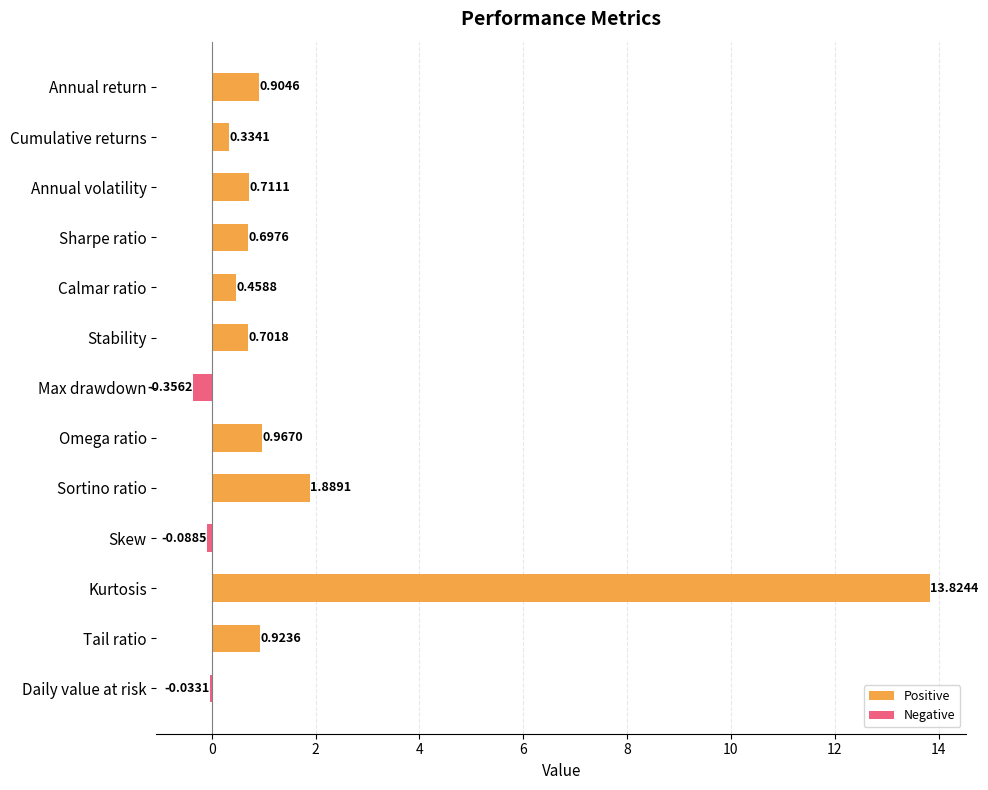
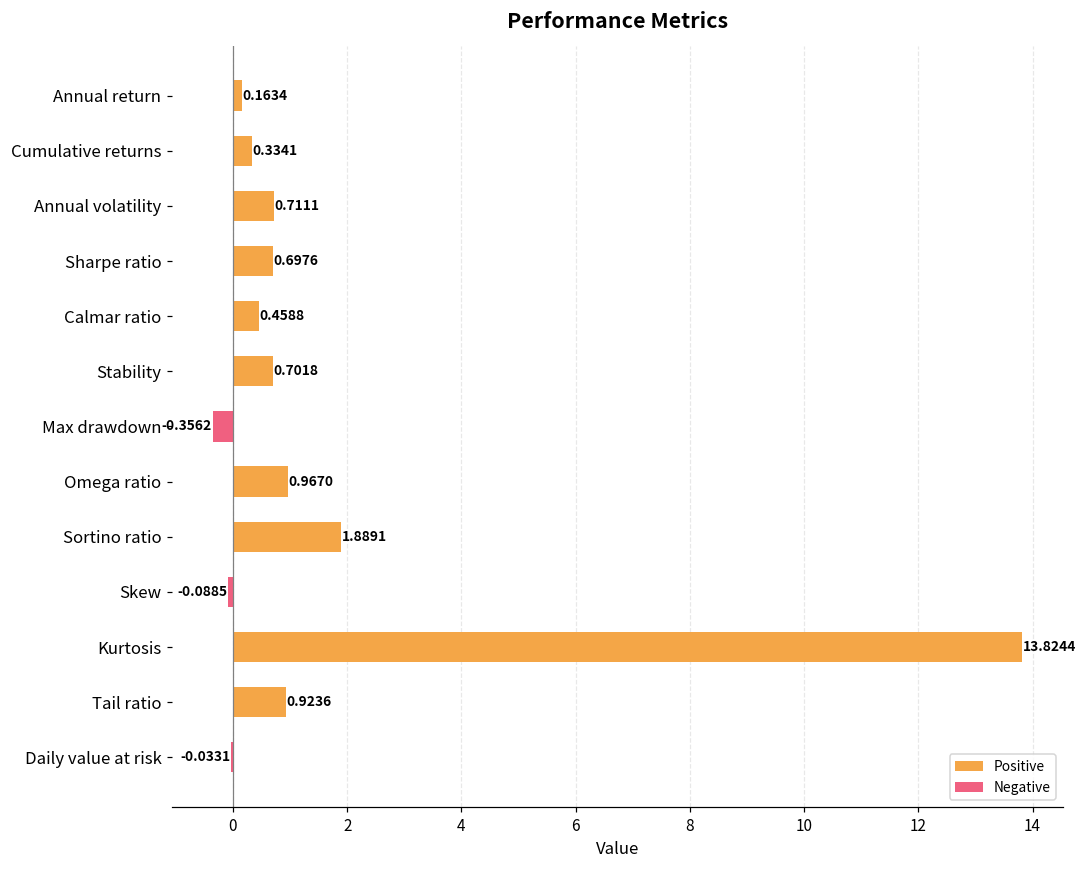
Positive, Annual return: 0.9046 -> 0.1634
